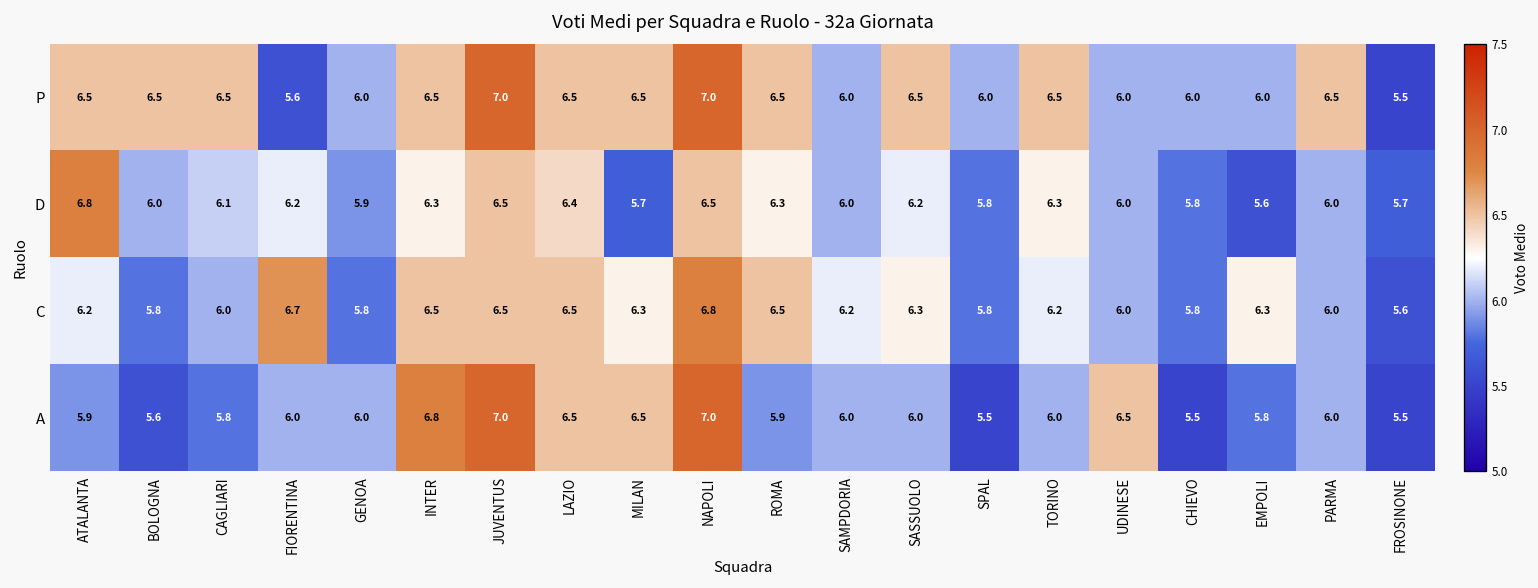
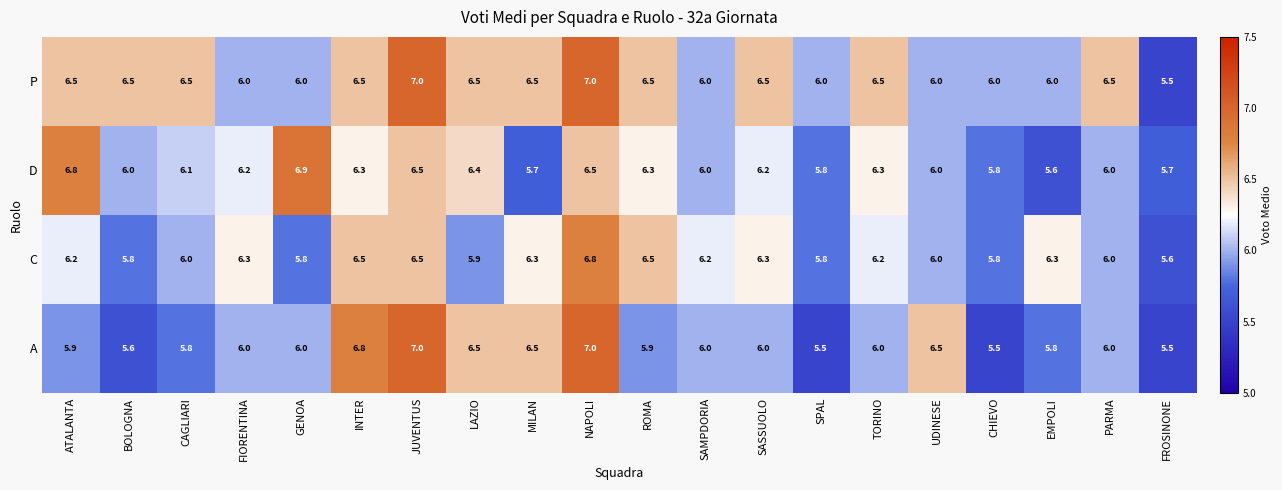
P, FIORENTINA: 5.6 -> 6.0
D, GENOA: 5.9 -> 6.9
C, FIORENTINA: 6.7 -> 6.3
C, LAZIO: 6.5 -> 5.9
